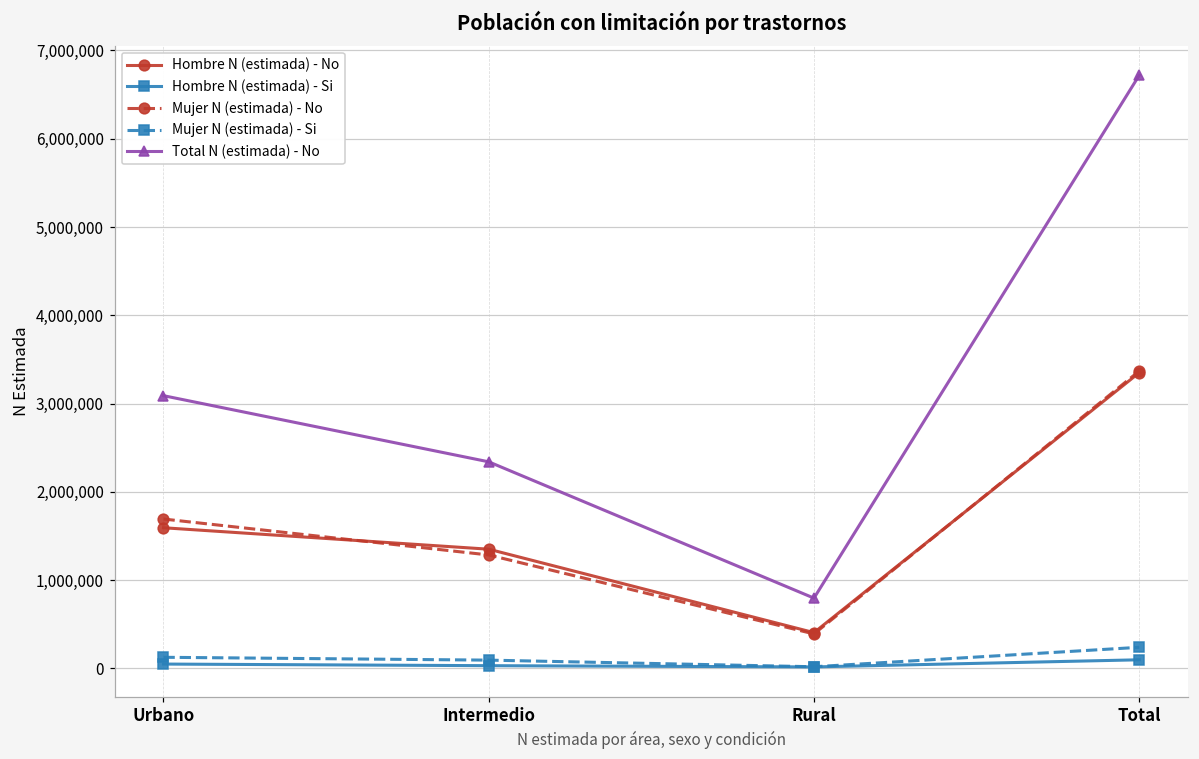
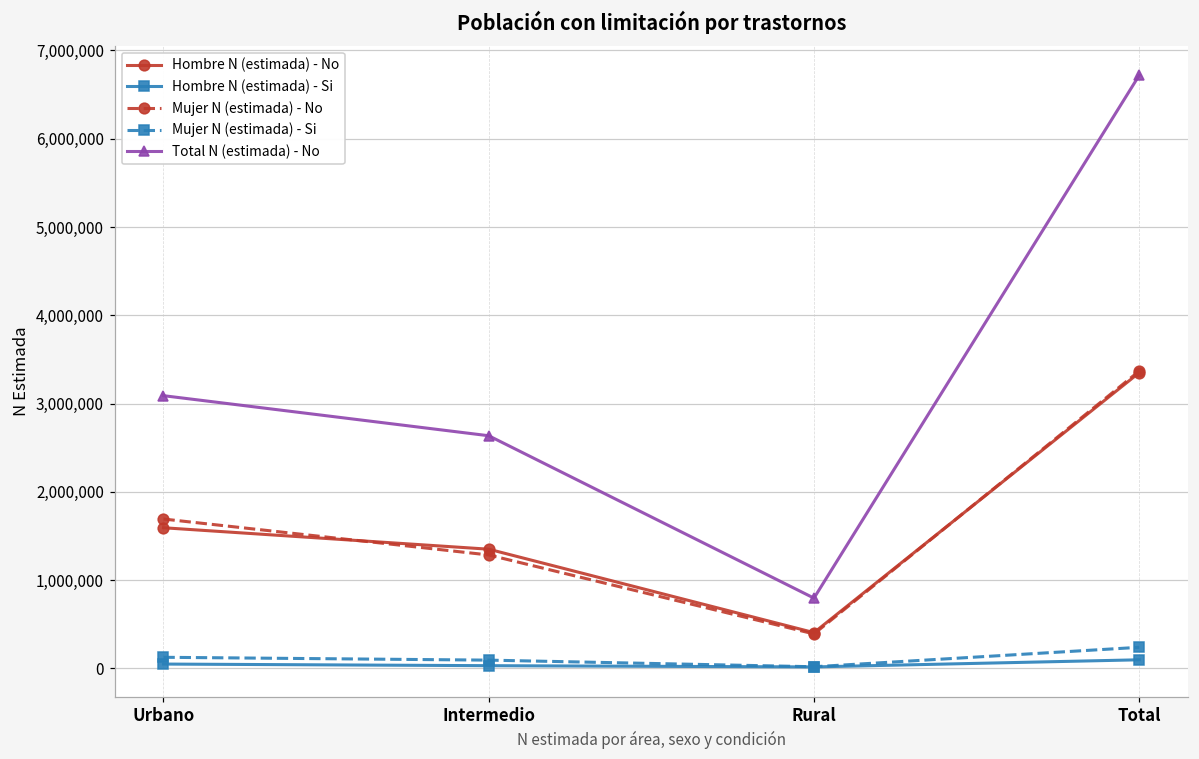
Total N (estimada) - No, Intermedio: 2,300,000 -> 2,600,000
